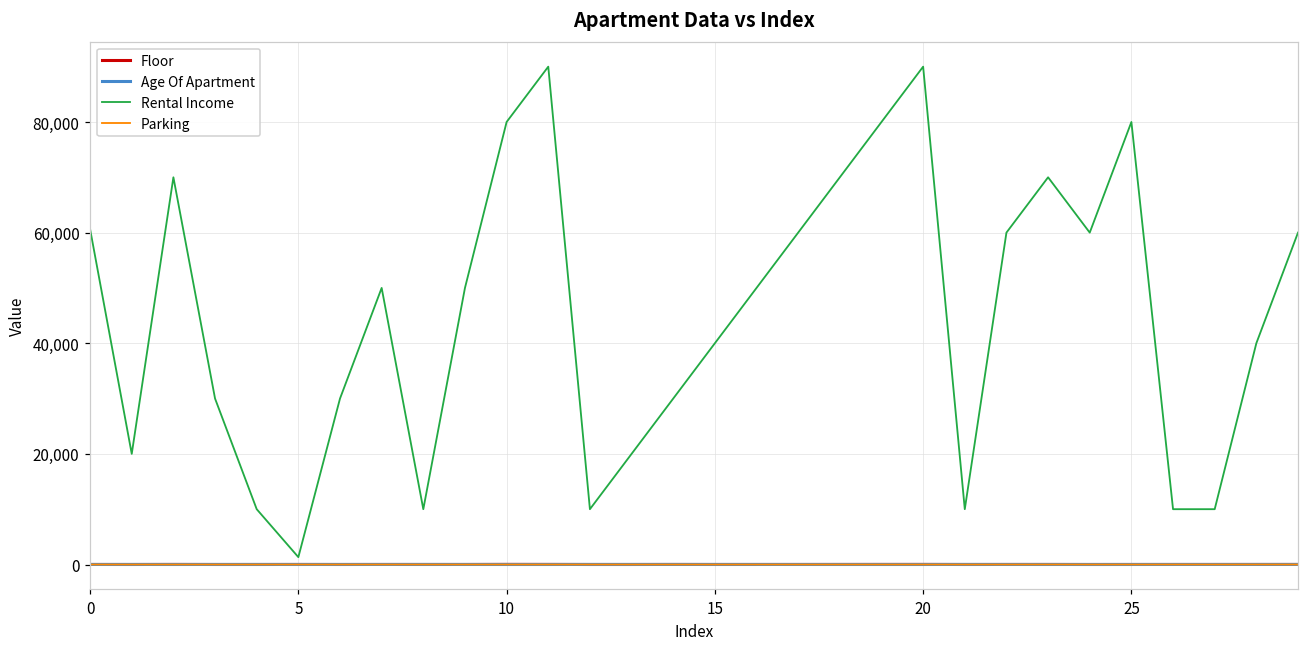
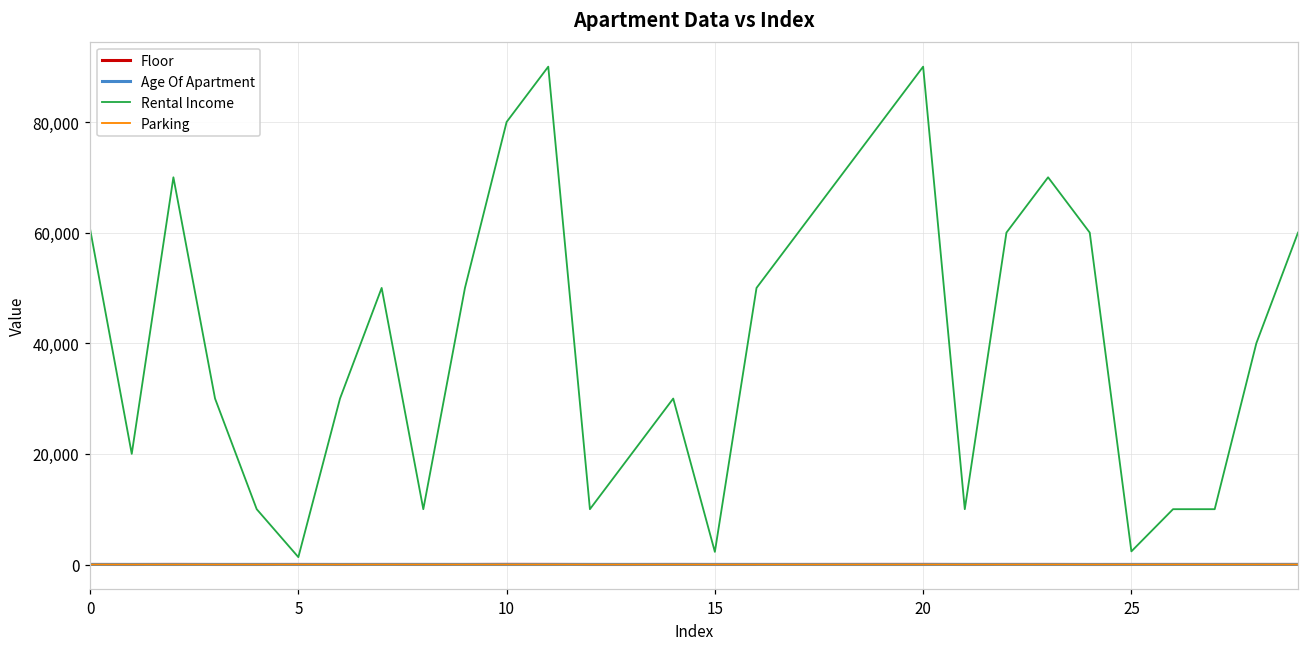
Rental Income, 15: 40,000 -> 2,000
Rental Income, 25: 80,000 -> 2,000
